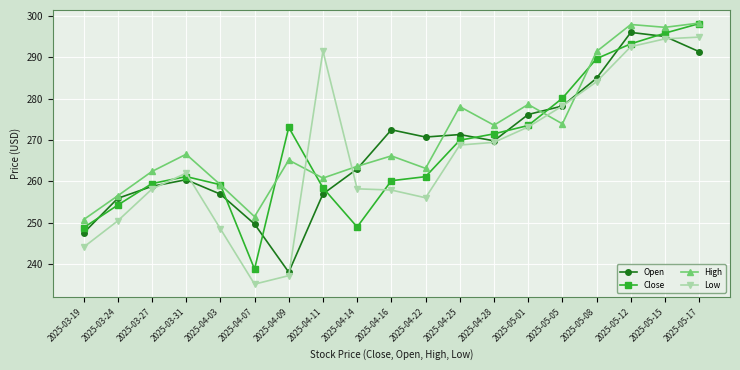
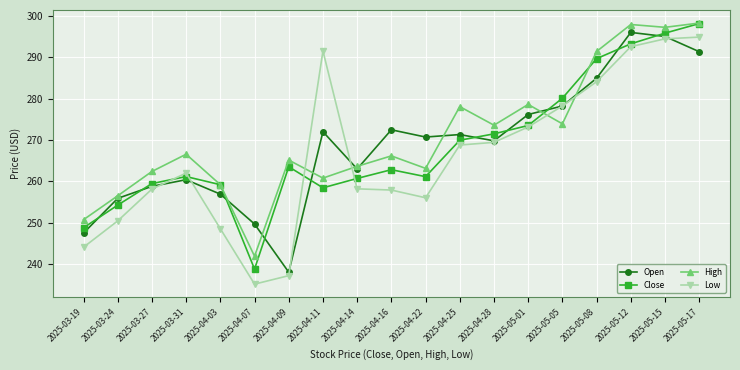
High, 2025-04-07: 251 -> 242
Close, 2025-04-09: 273 -> 264
Open, 2025-04-11: 257 -> 272
Close, 2025-04-14: 249 -> 261
Close, 2025-04-16: 260 -> 263
